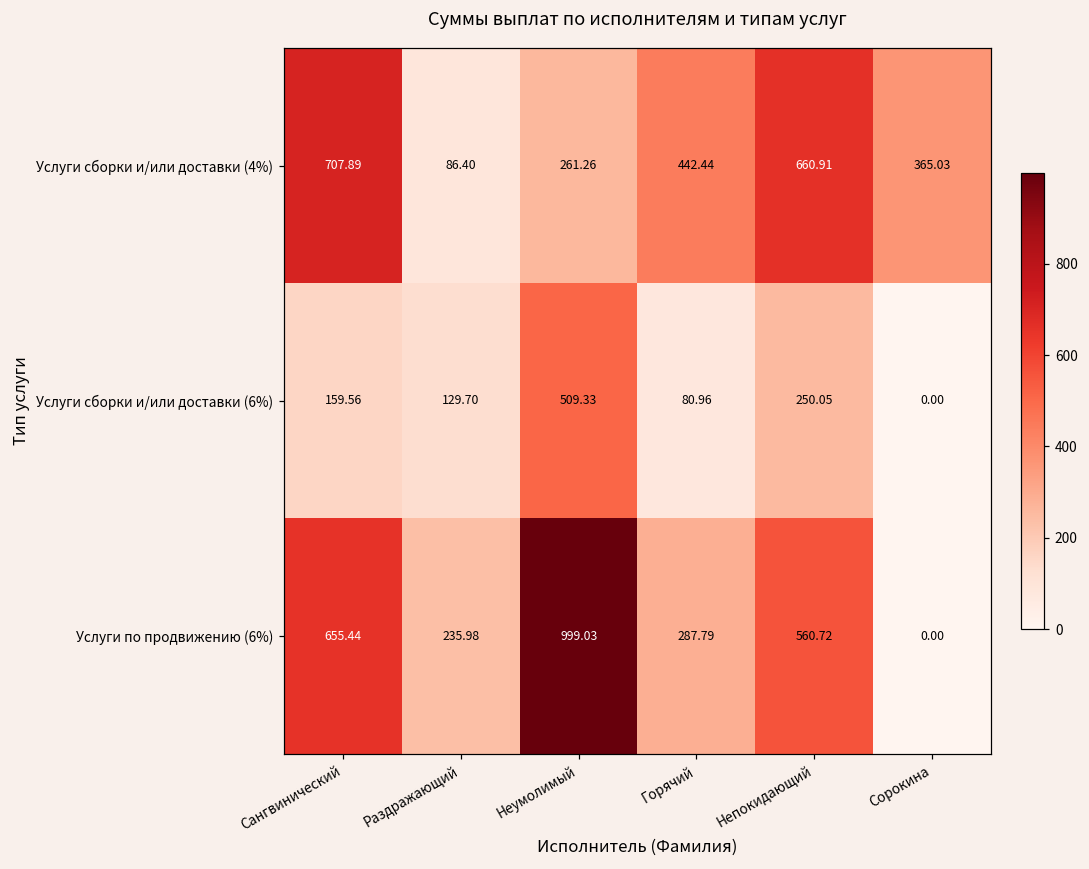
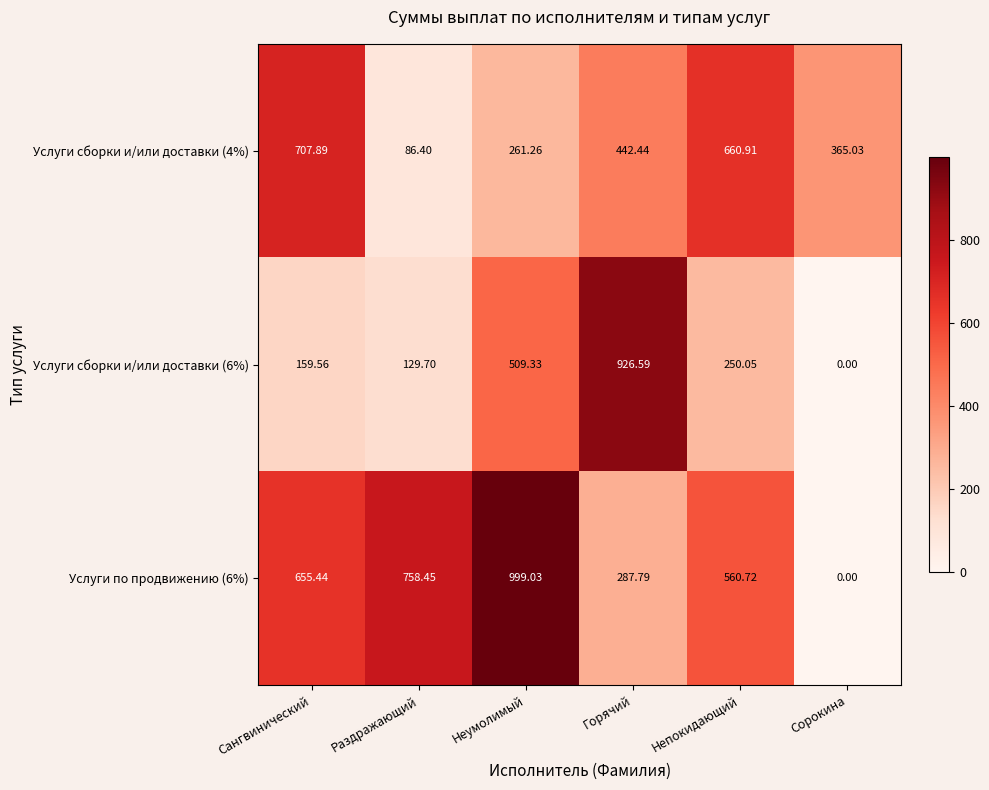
Услуги сборки и/или доставки (6%), Горячий: 80.96 -> 926.59
Услуги по продвижению (6%), Раздражающий: 235.98 -> 758.45
